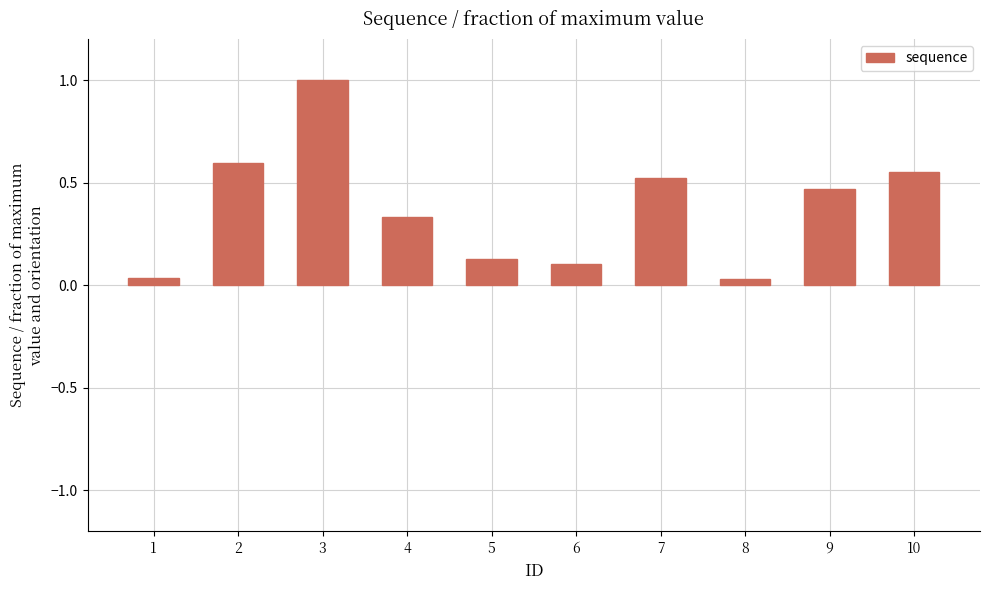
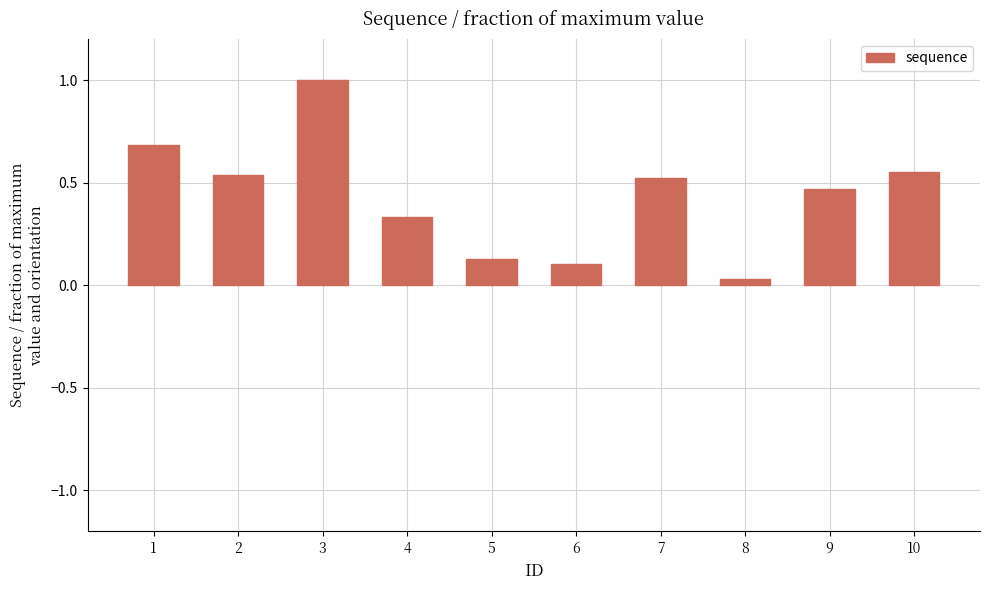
1: 0.03 -> 0.68
2: 0.59 -> 0.54
